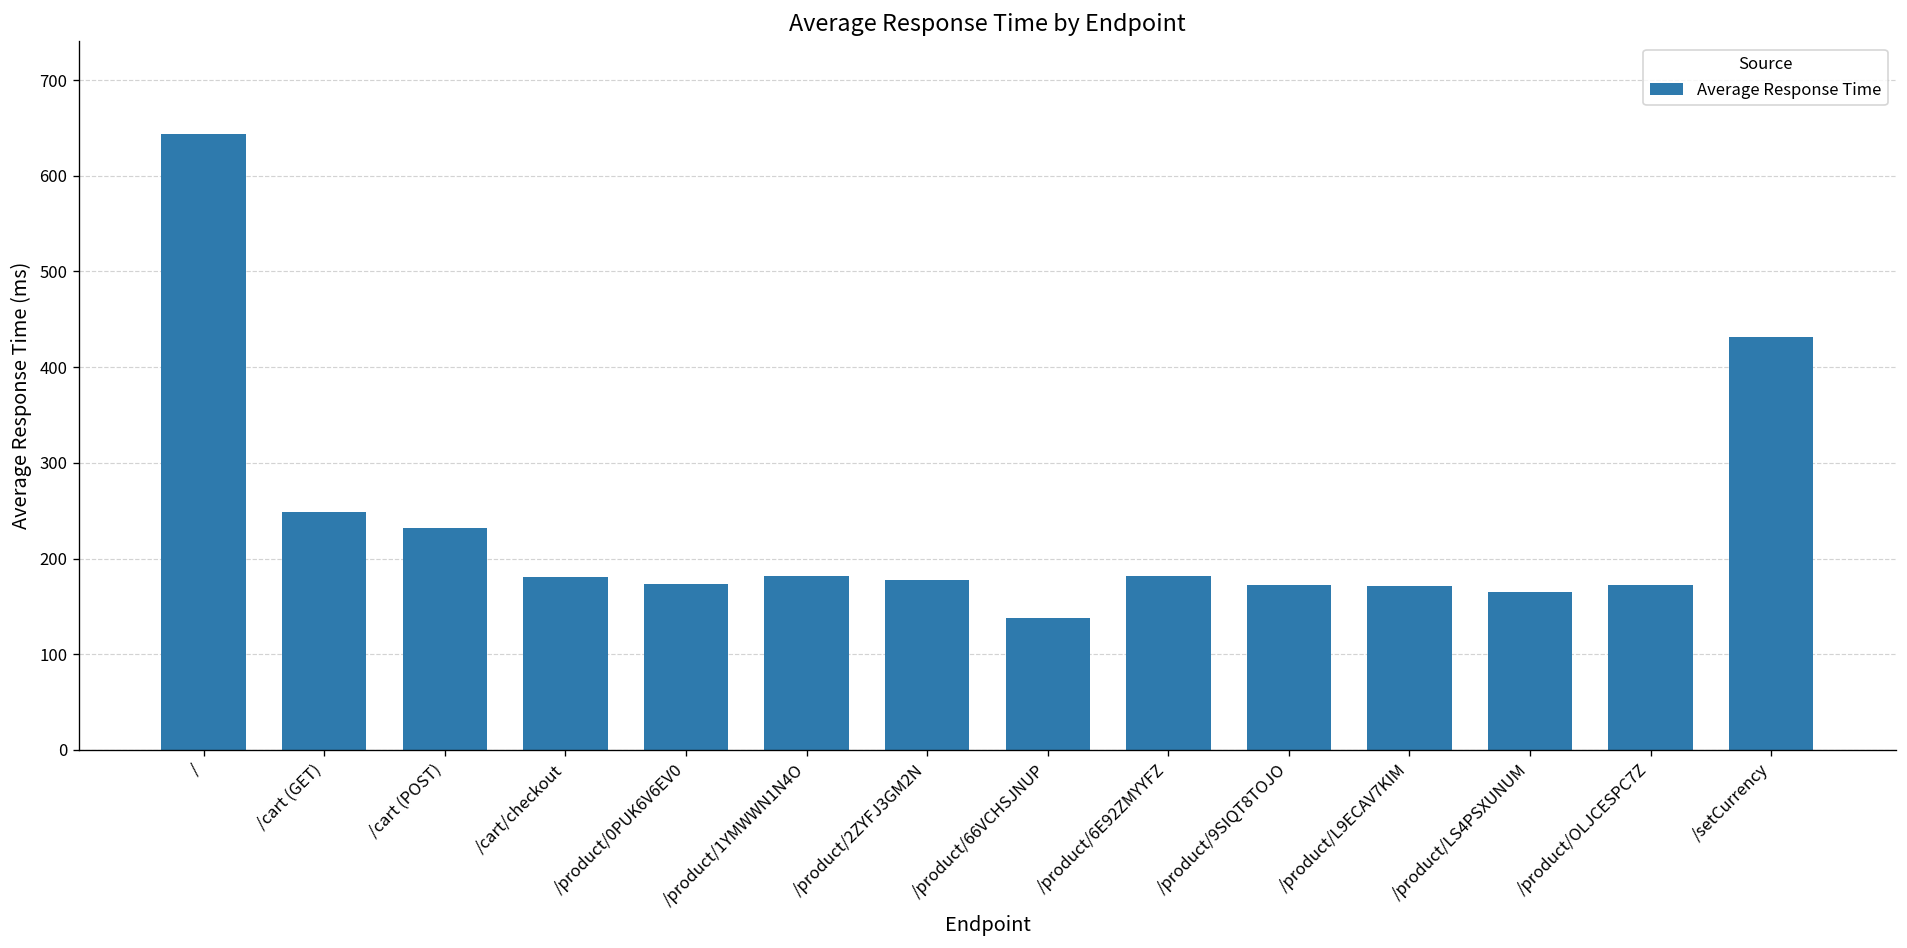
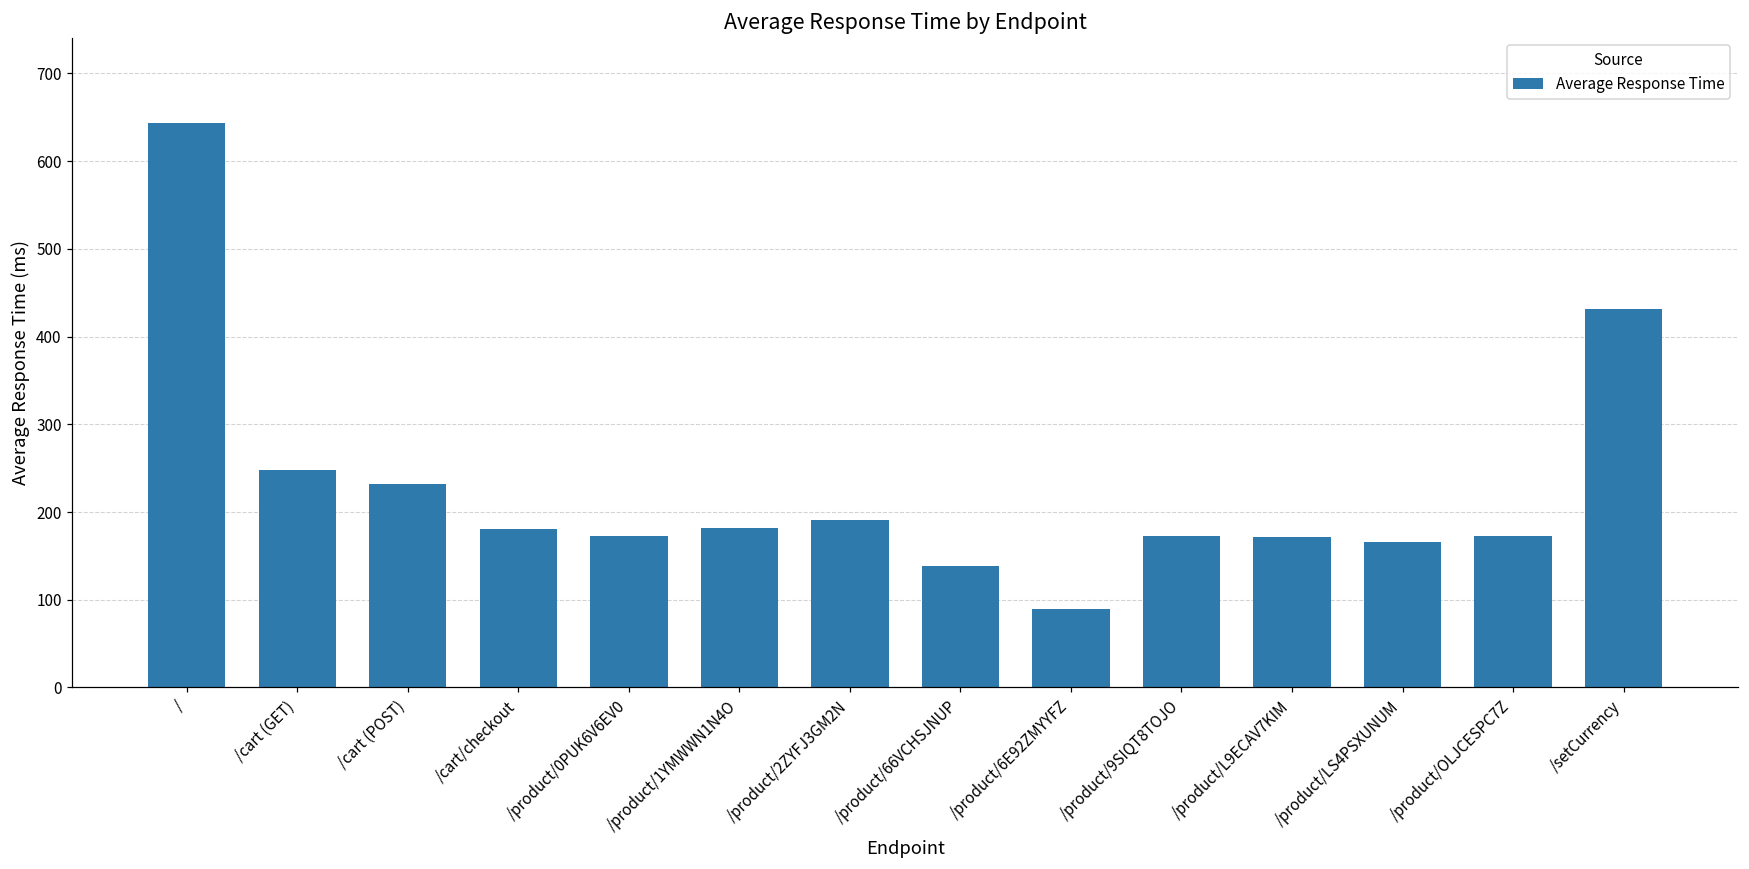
/product/2ZYFJ3GM2N: 180 -> 190
/product/6E92ZMYYFZ: 180 -> 90
